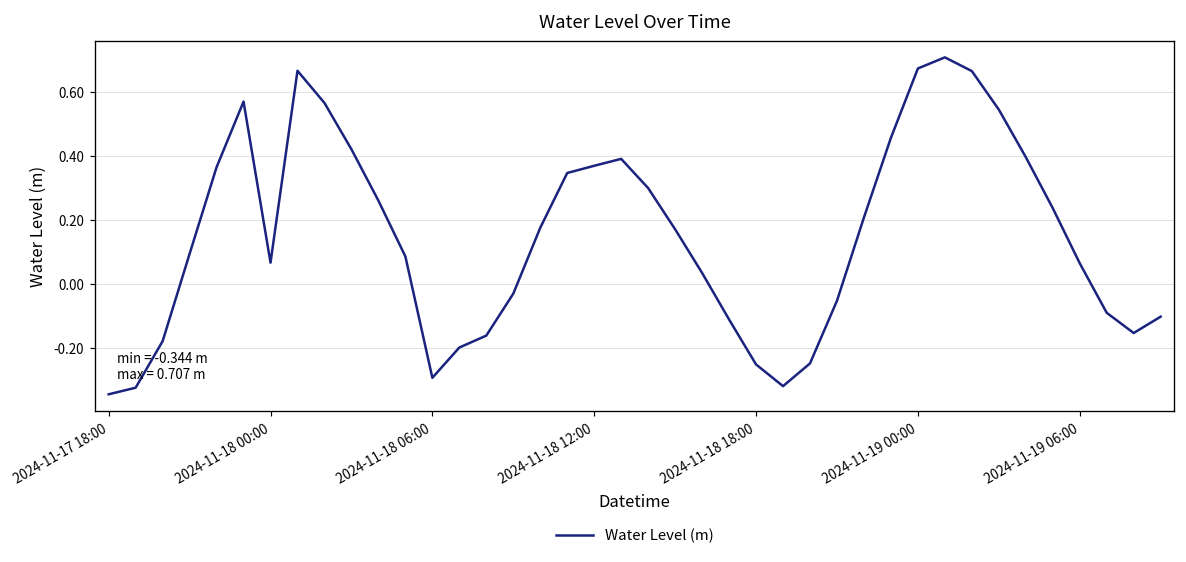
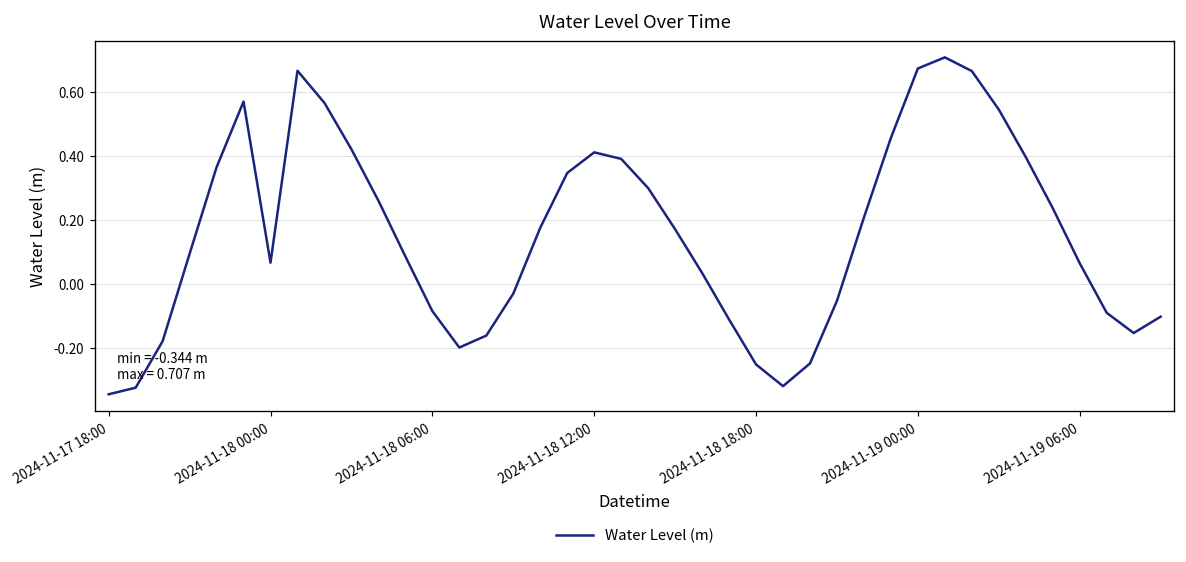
2024-11-18 06:00: -0.29 -> -0.08
2024-11-18 12:00: 0.37 -> 0.41
